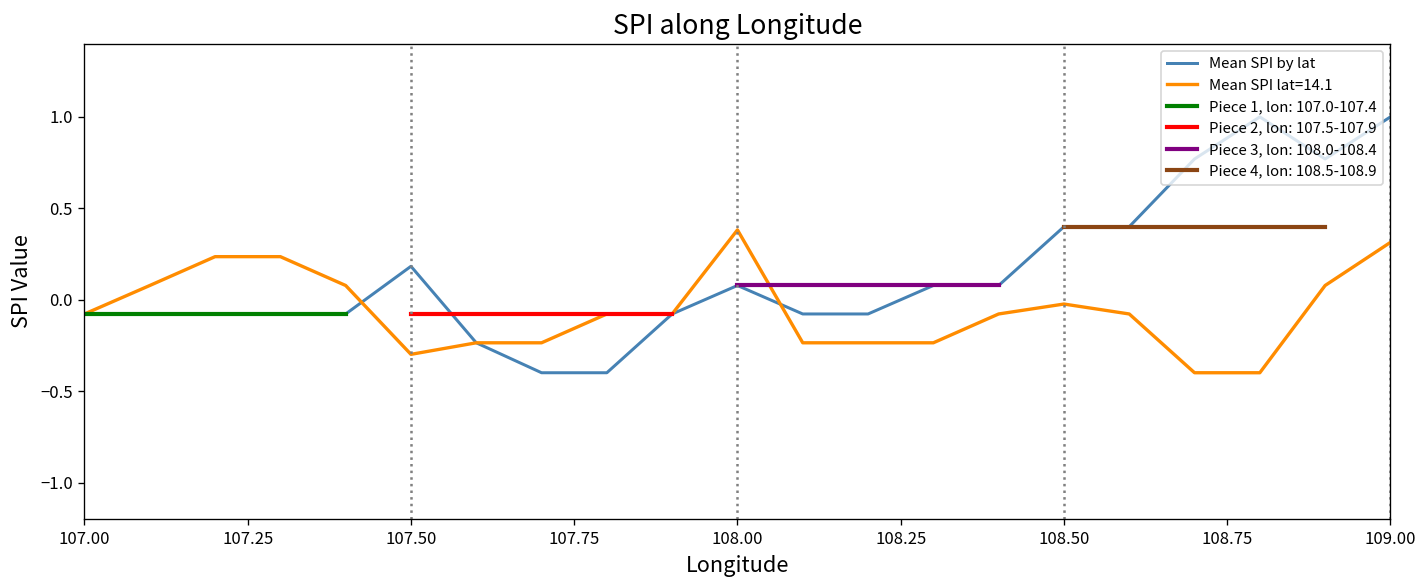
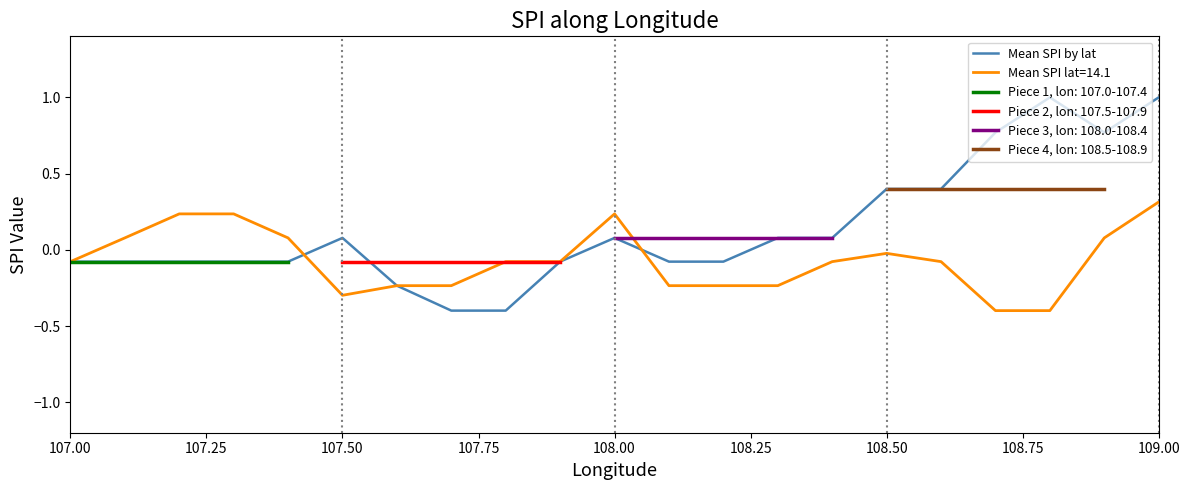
Mean SPI by lat, 107.50: 0.18 -> 0.08
Mean SPI lat=14.1, 108.00: 0.38 -> 0.24
